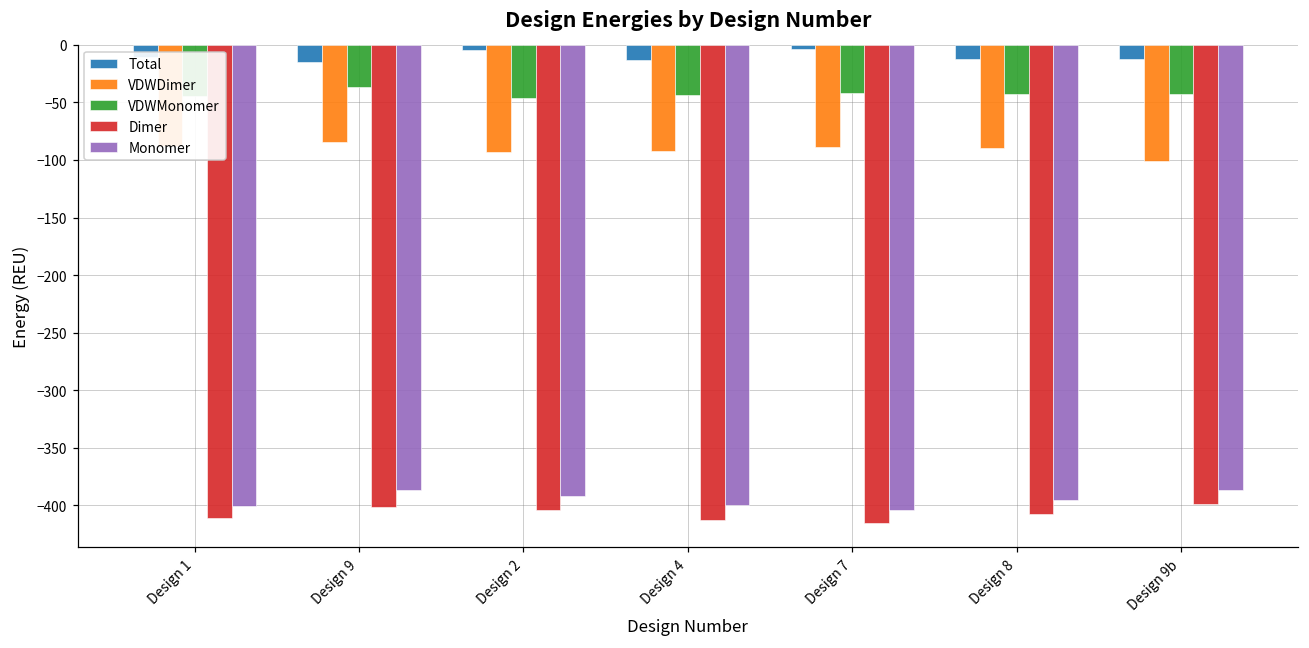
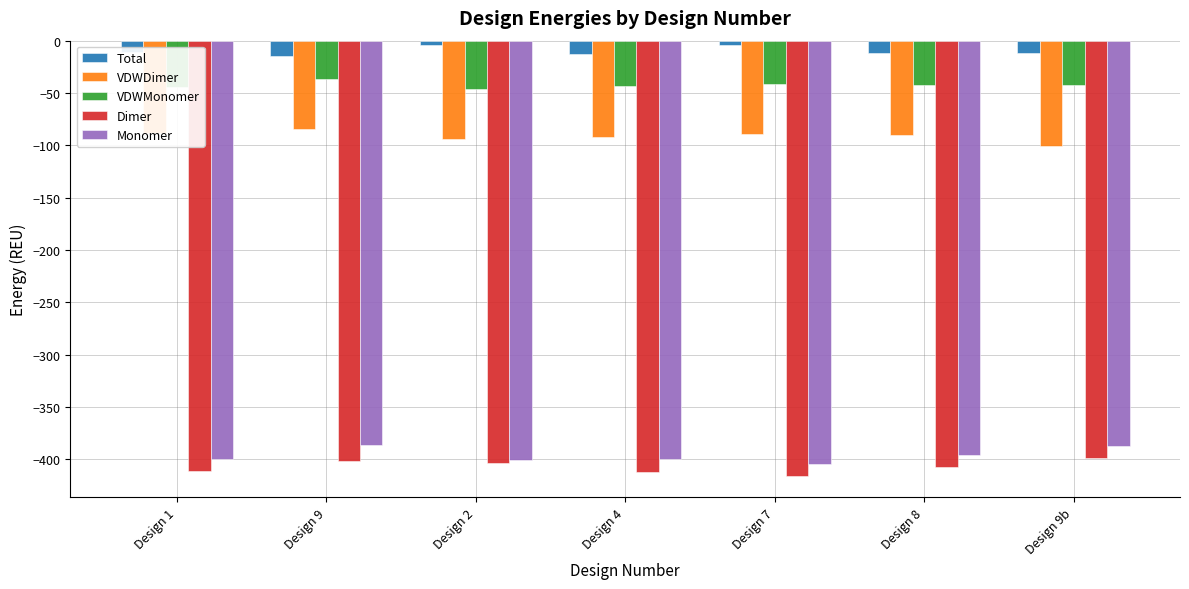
Monomer, Design 2: -392 -> -400
